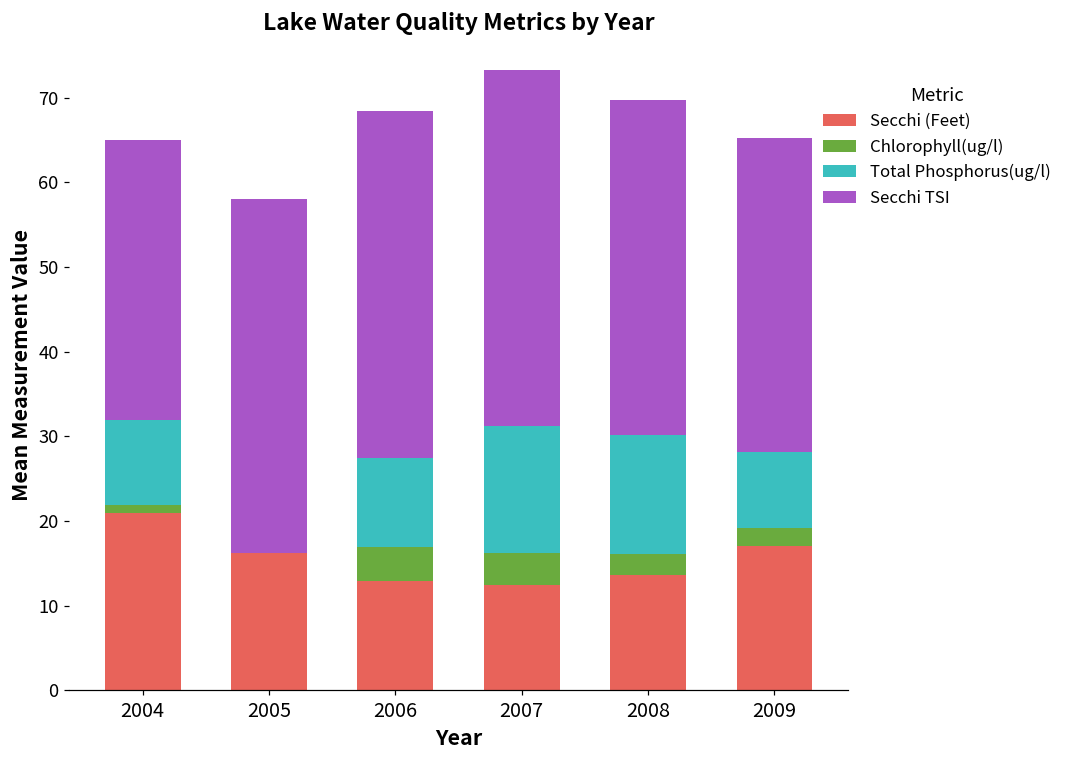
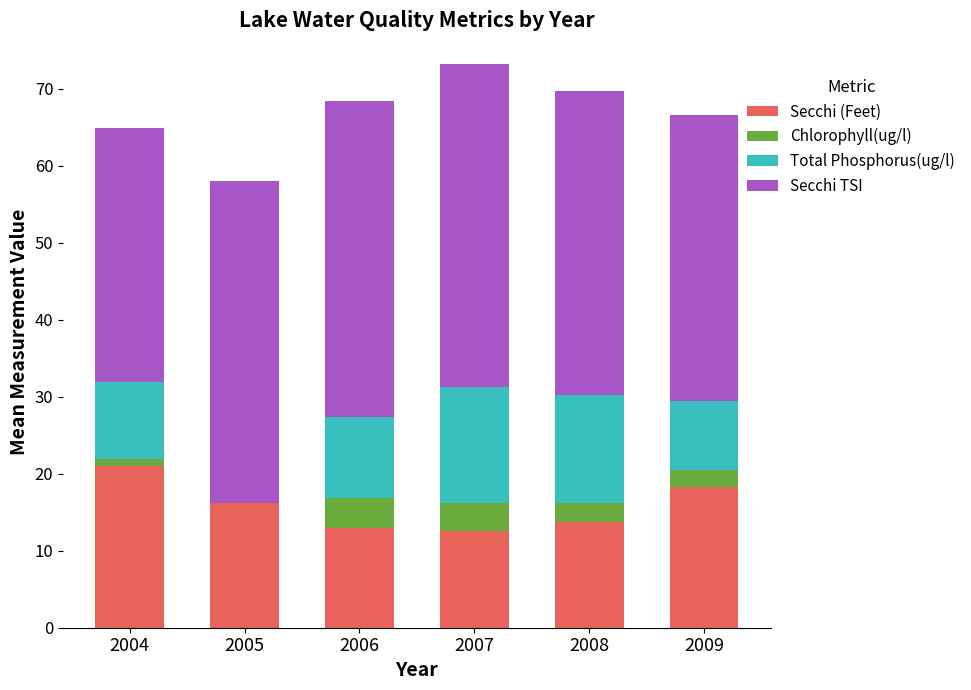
Secchi (Feet), 2009: 17 -> 18
